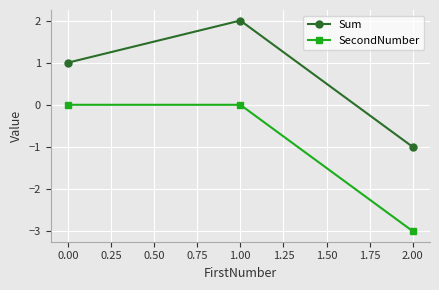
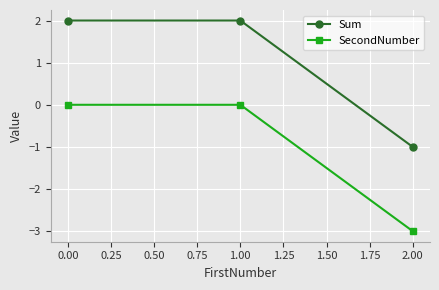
Sum, 0.00: 1 -> 2
